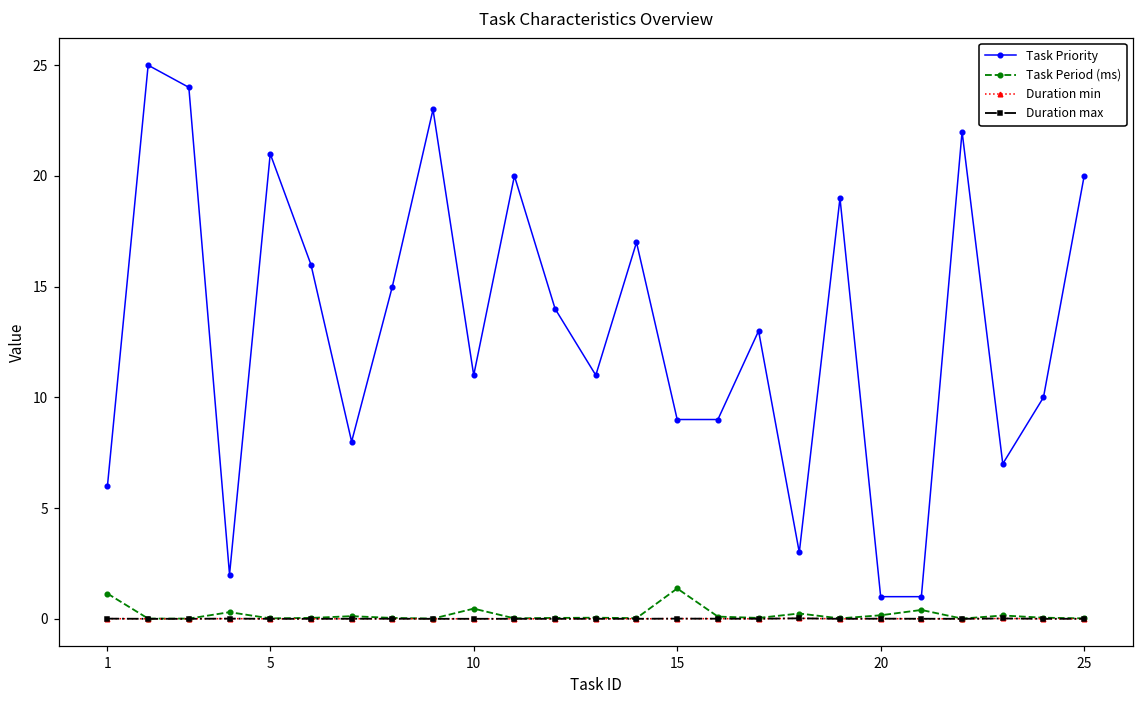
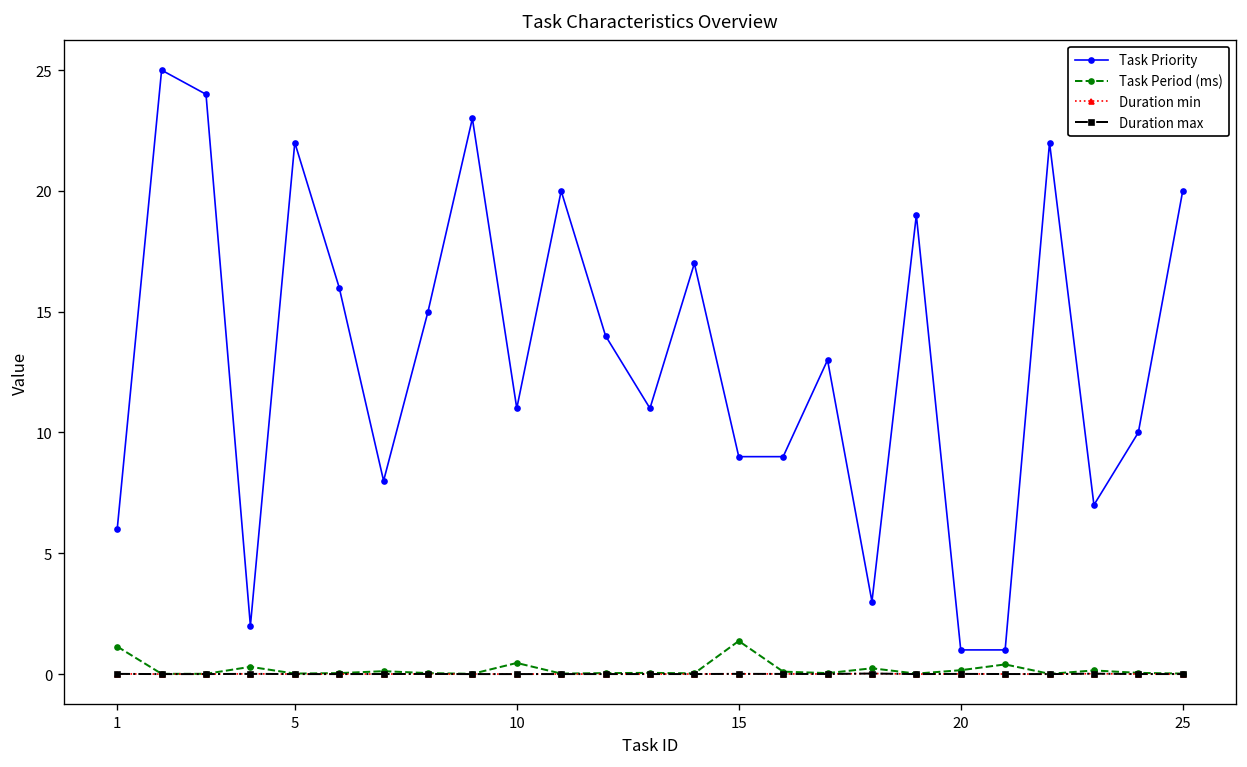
Task Priority, 5: 21 -> 22
